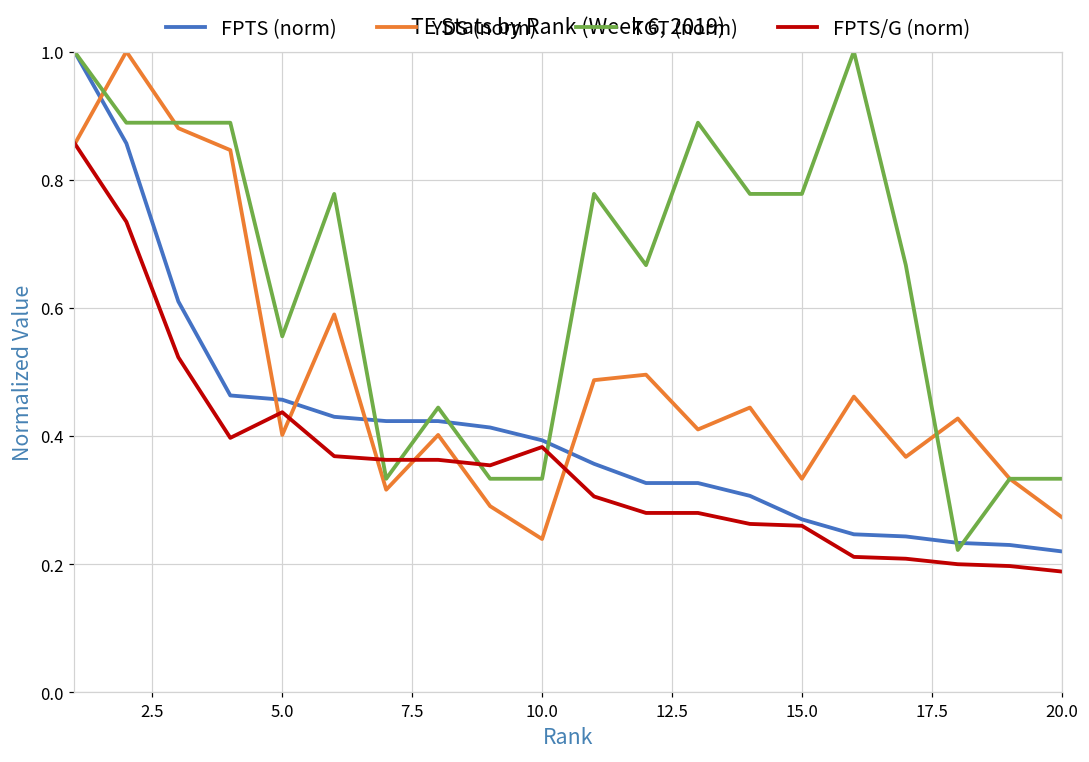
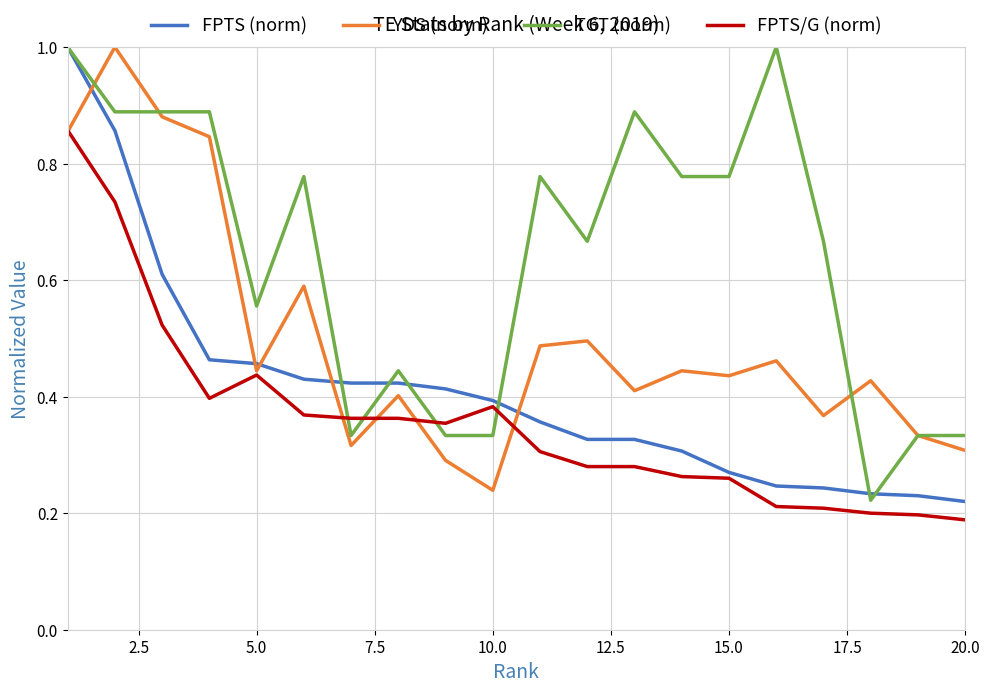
YDS (norm), 5.0: 0.40 -> 0.44
YDS (norm), 15.0: 0.33 -> 0.44
YDS (norm), 20.0: 0.27 -> 0.31
